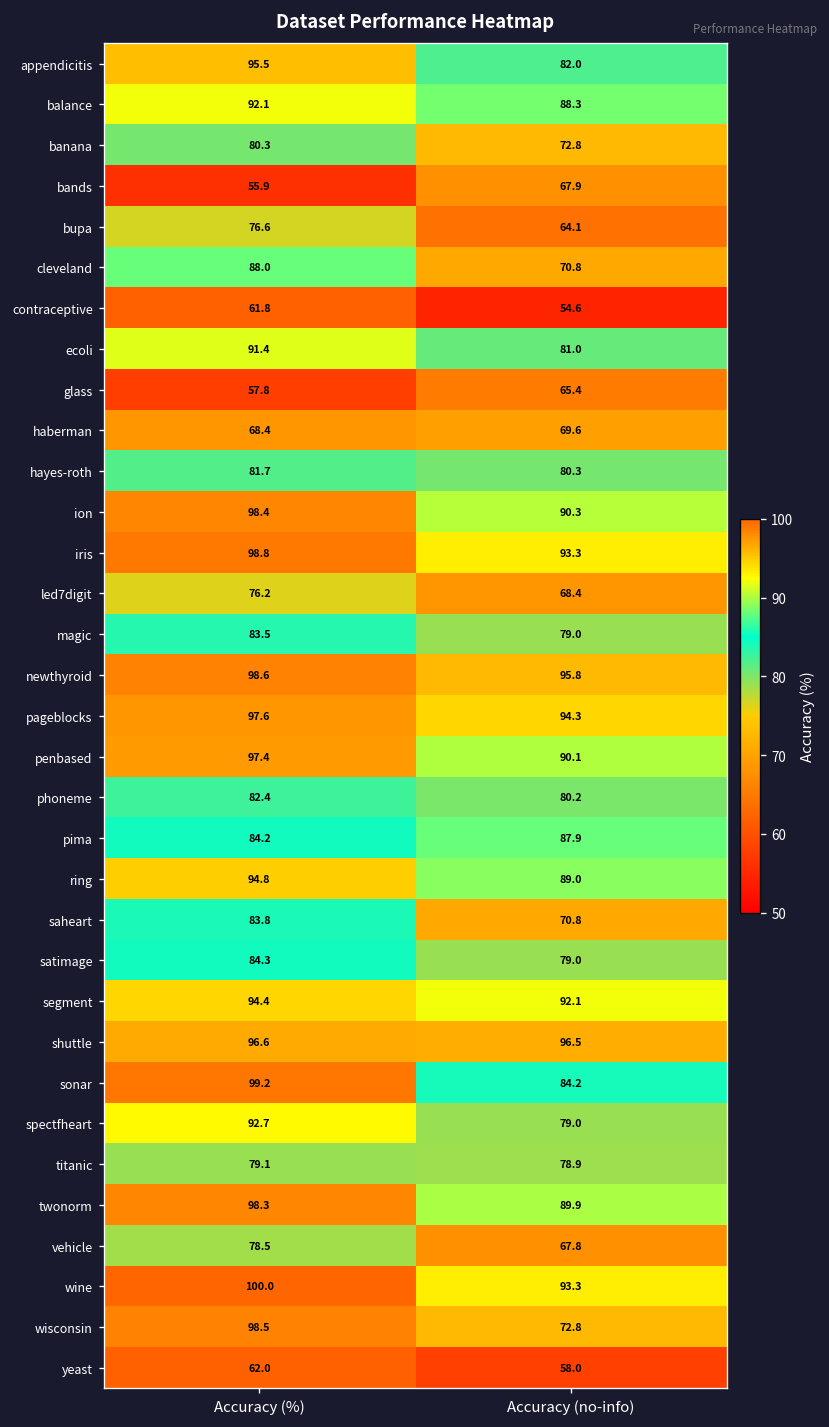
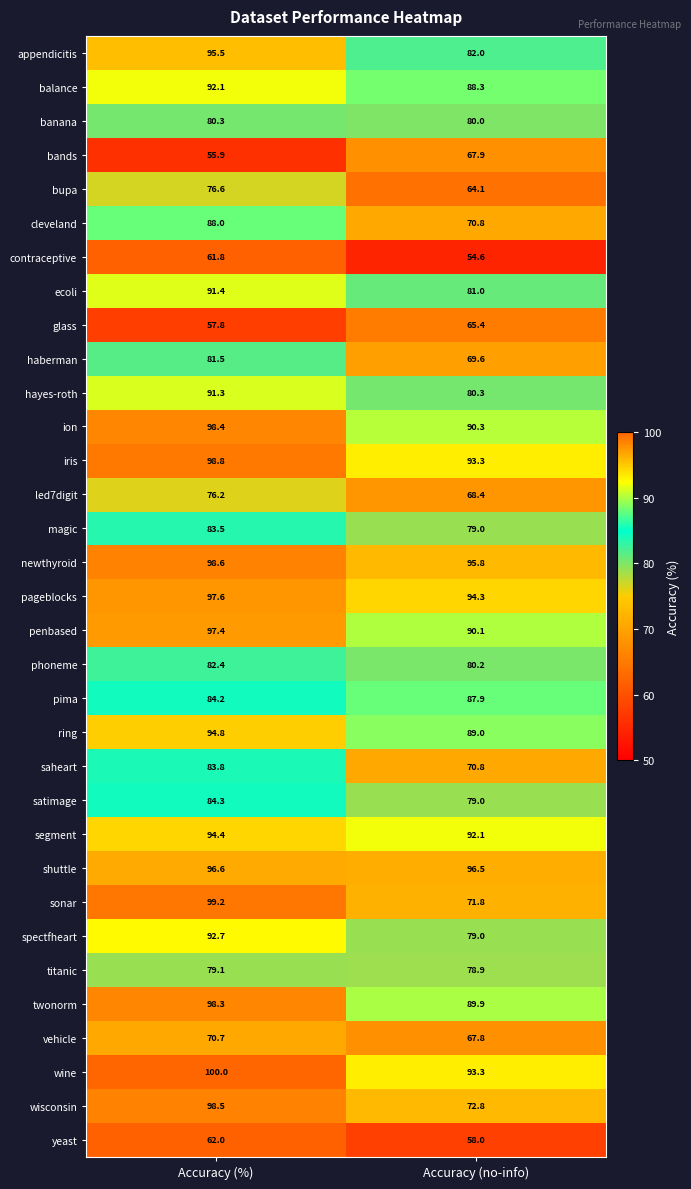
banana, Accuracy (no-info): 72.8 -> 80.0
haberman, Accuracy (%): 68.4 -> 81.5
hayes-roth, Accuracy (%): 81.7 -> 91.3
sonar, Accuracy (no-info): 84.2 -> 71.8
vehicle, Accuracy (%): 78.5 -> 70.7
